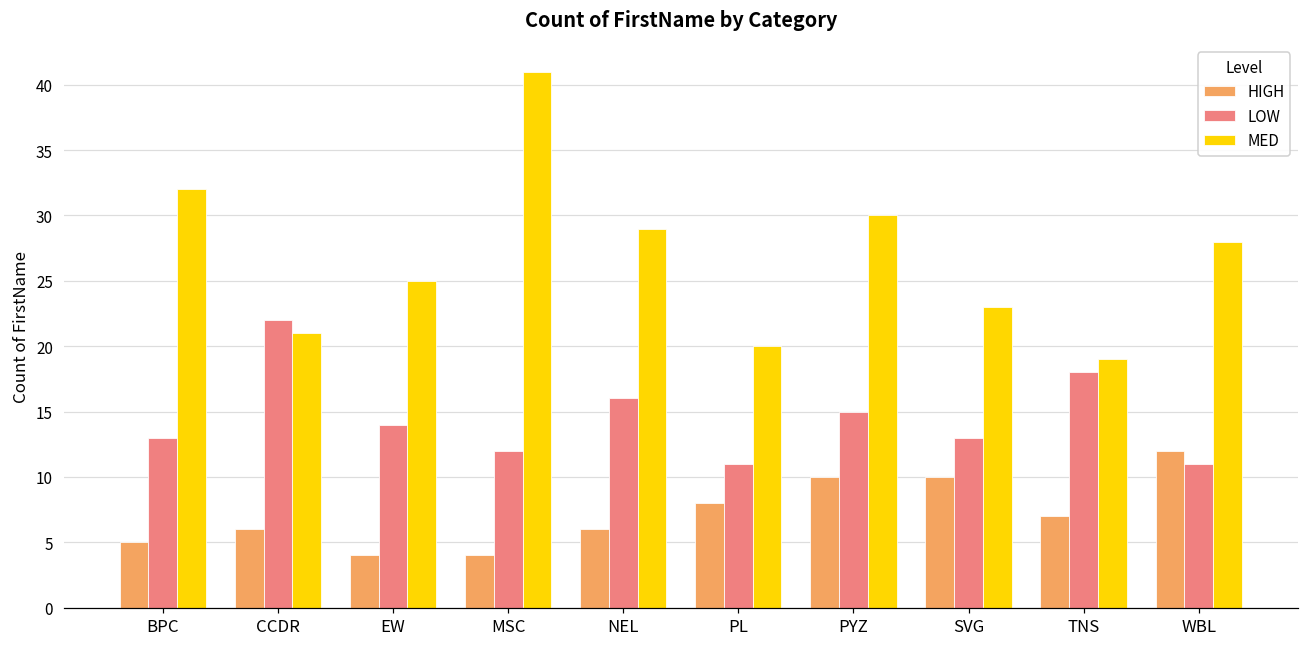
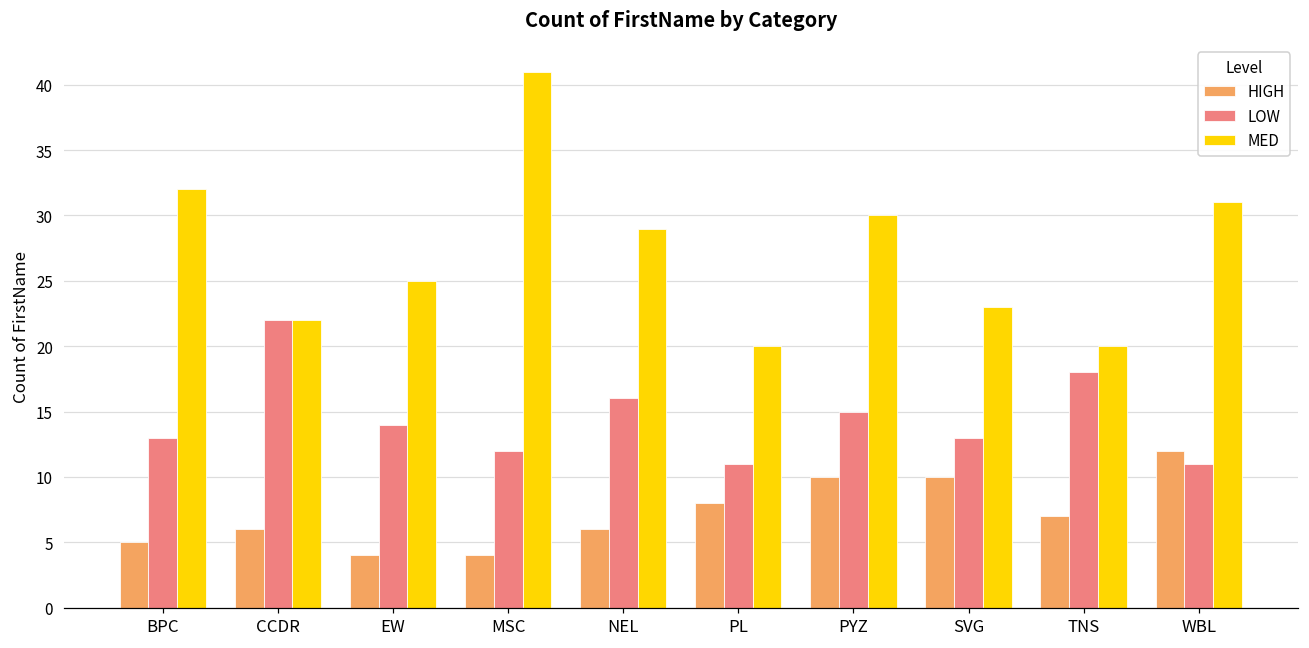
MED, CCDR: 21 -> 22
MED, TNS: 19 -> 20
MED, WBL: 28 -> 31
